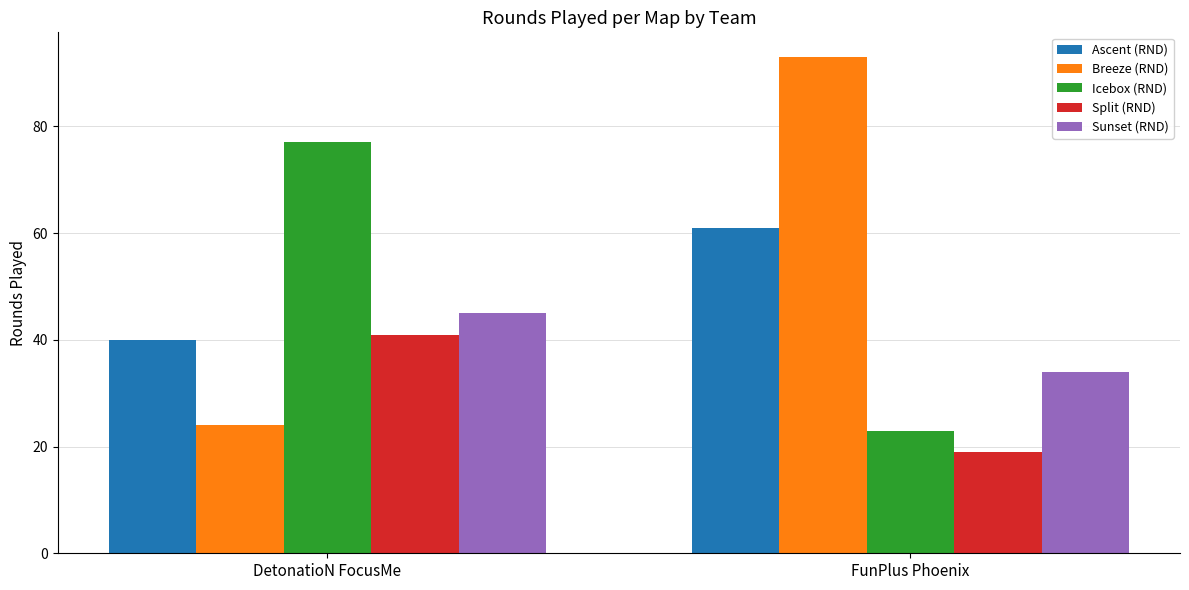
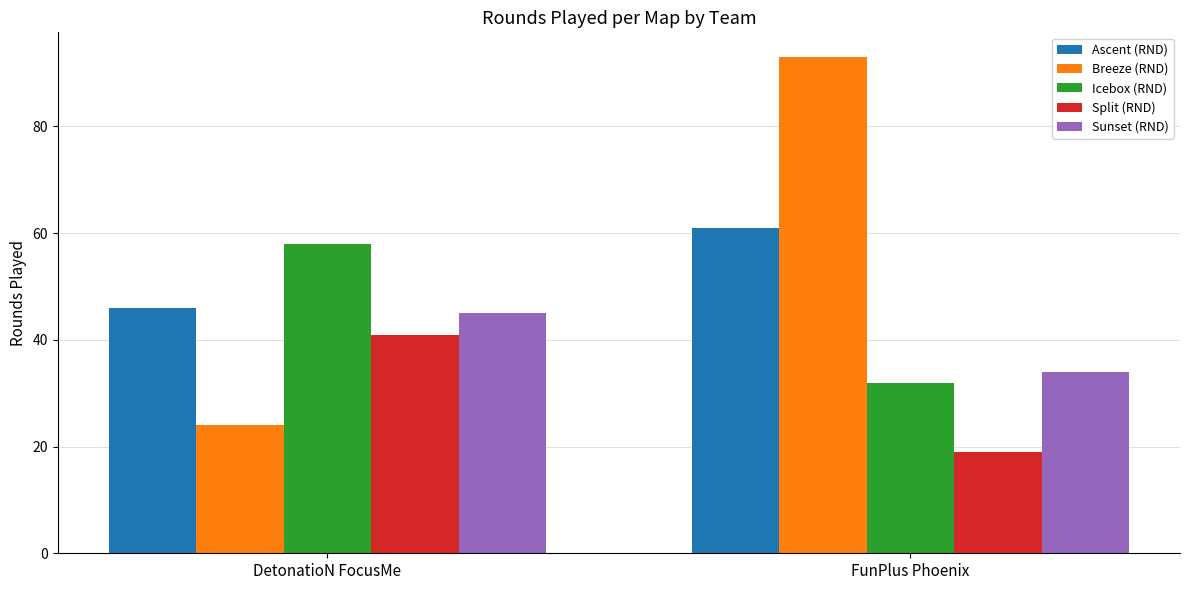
Ascent (RND), DetonatioN FocusMe: 40 -> 46
Icebox (RND), DetonatioN FocusMe: 77 -> 58
Icebox (RND), FunPlus Phoenix: 23 -> 32
